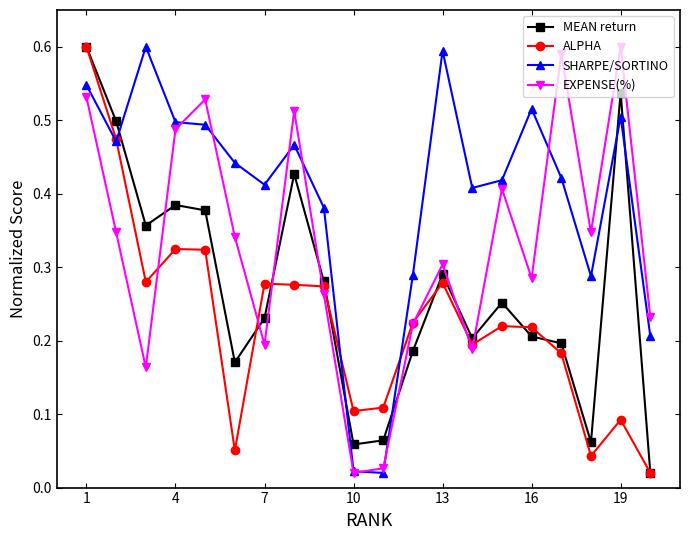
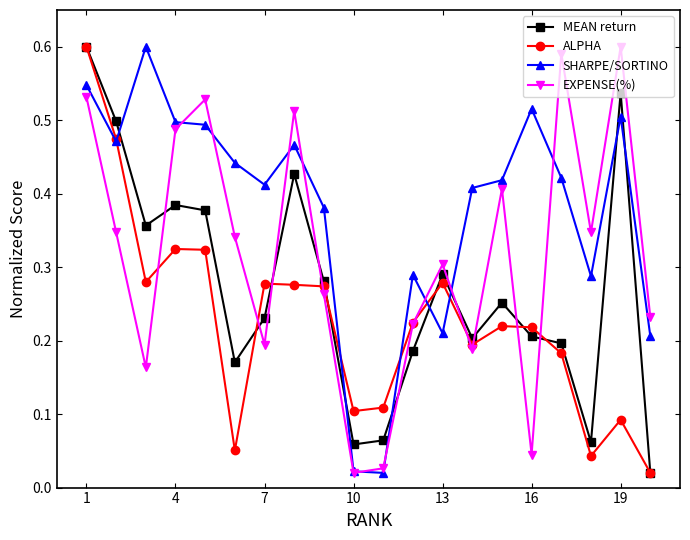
SHARPE/SORTINO, 13: 0.59 -> 0.21
EXPENSE(%), 16: 0.29 -> 0.04
